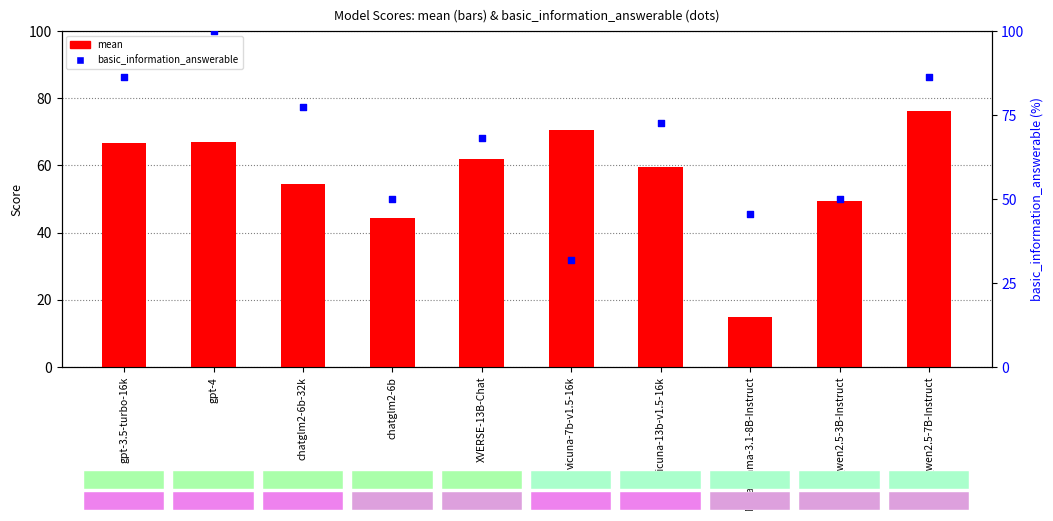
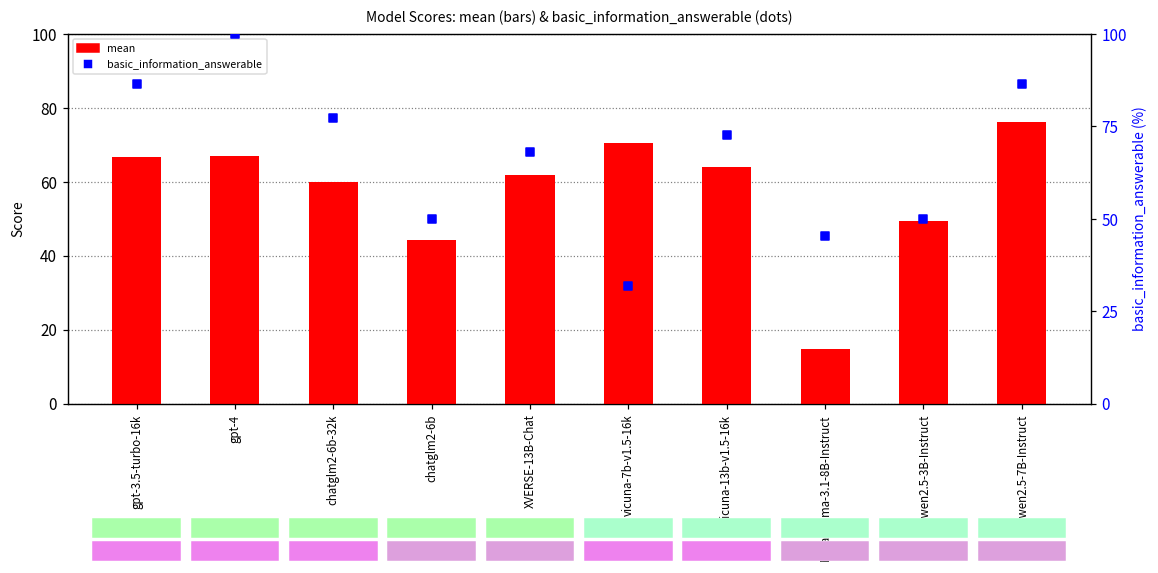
mean, chatglm2-6b-32k: 54 -> 60
mean, vicuna-13b-v1.5-16k: 60 -> 64
